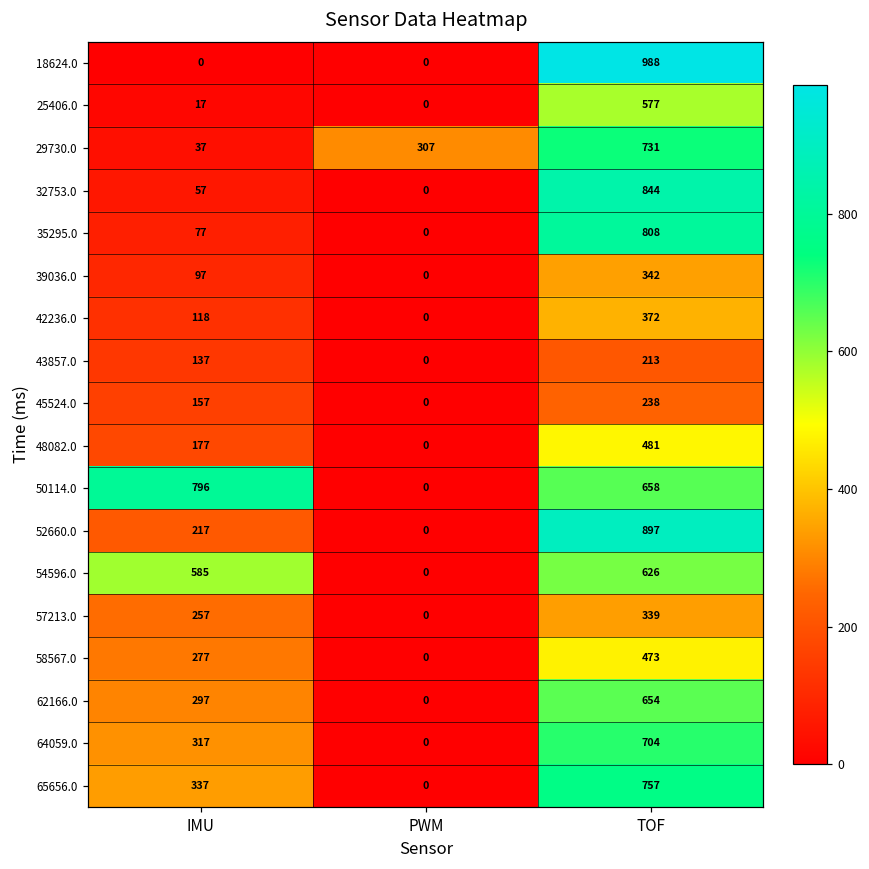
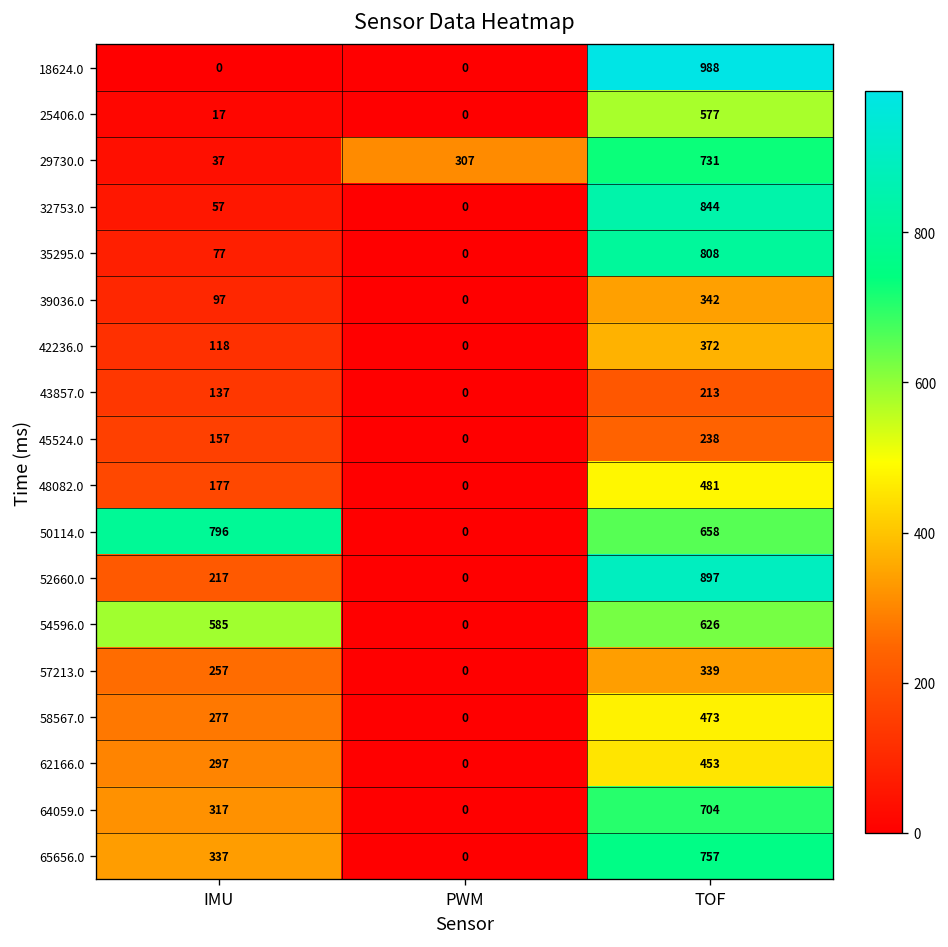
62166.0, TOF: 654 -> 453
